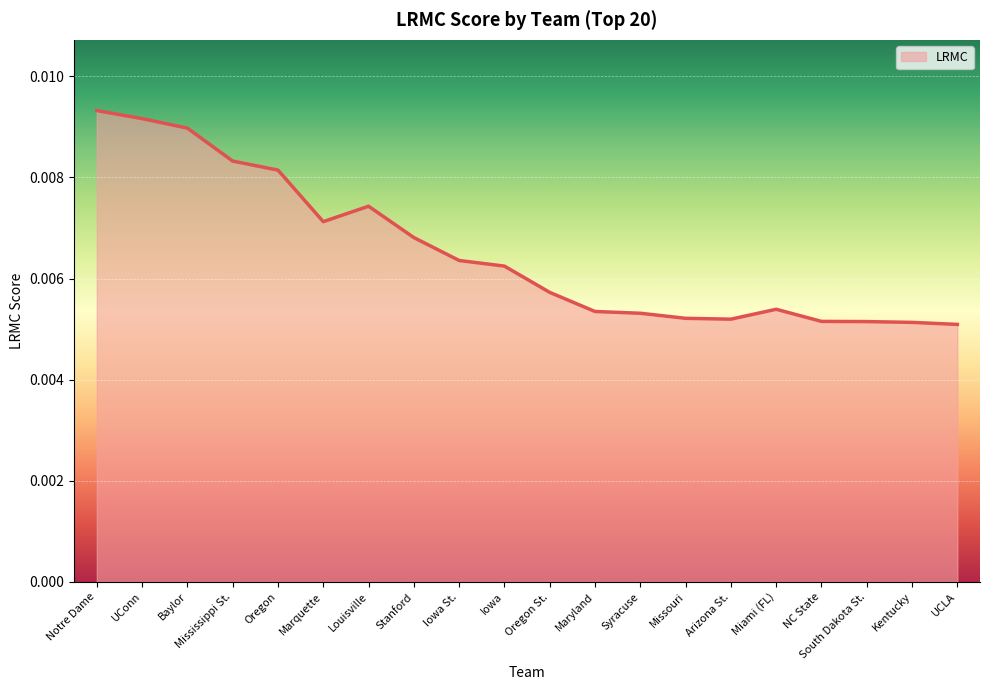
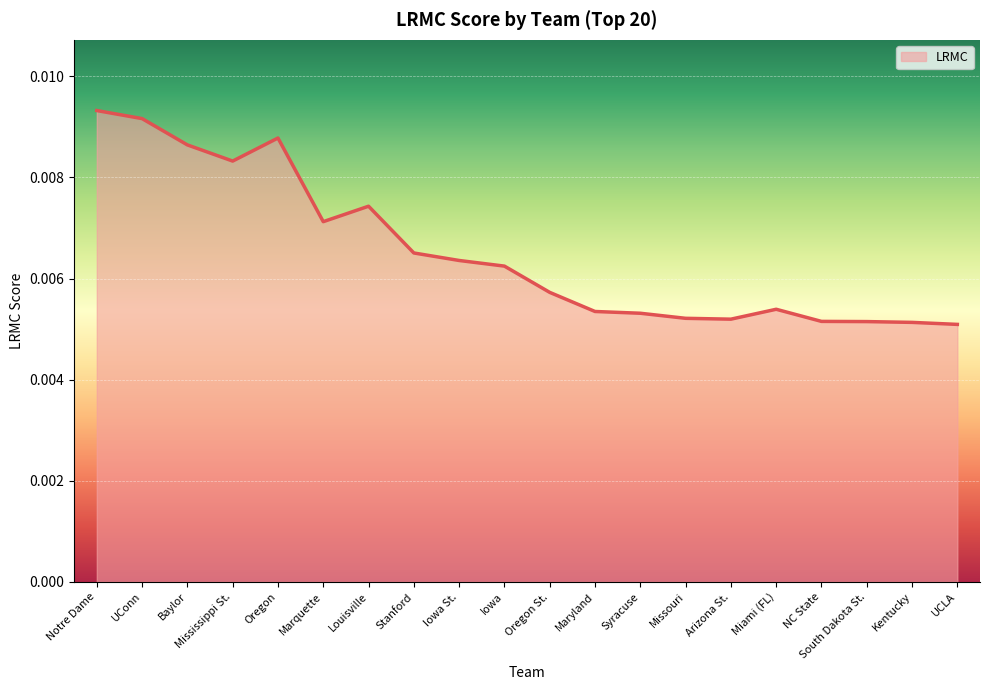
Baylor: 0.0090 -> 0.0086
Oregon: 0.0081 -> 0.0088
Stanford: 0.0068 -> 0.0065
